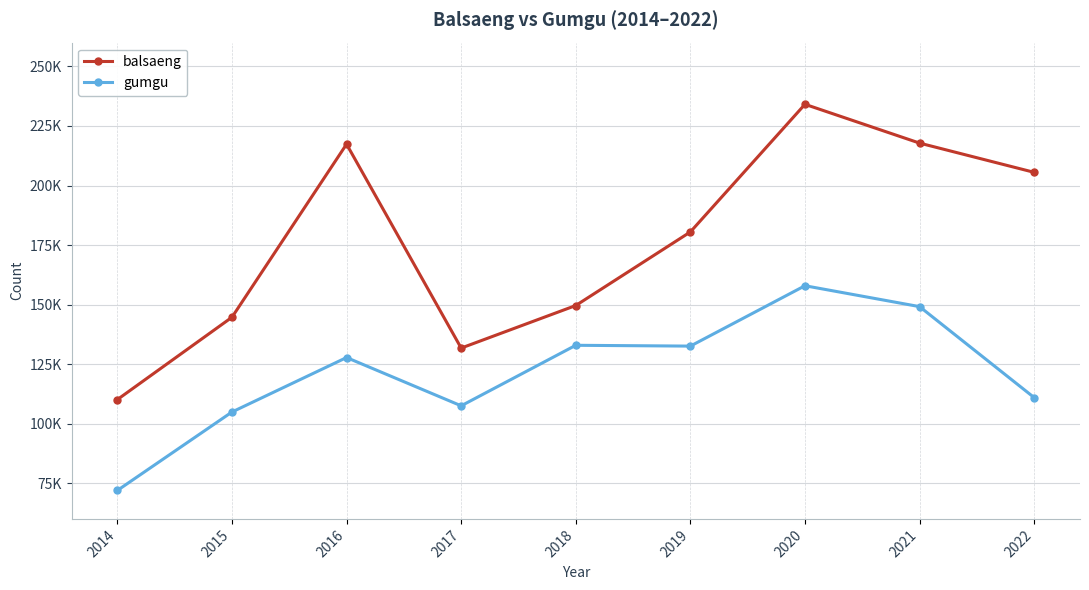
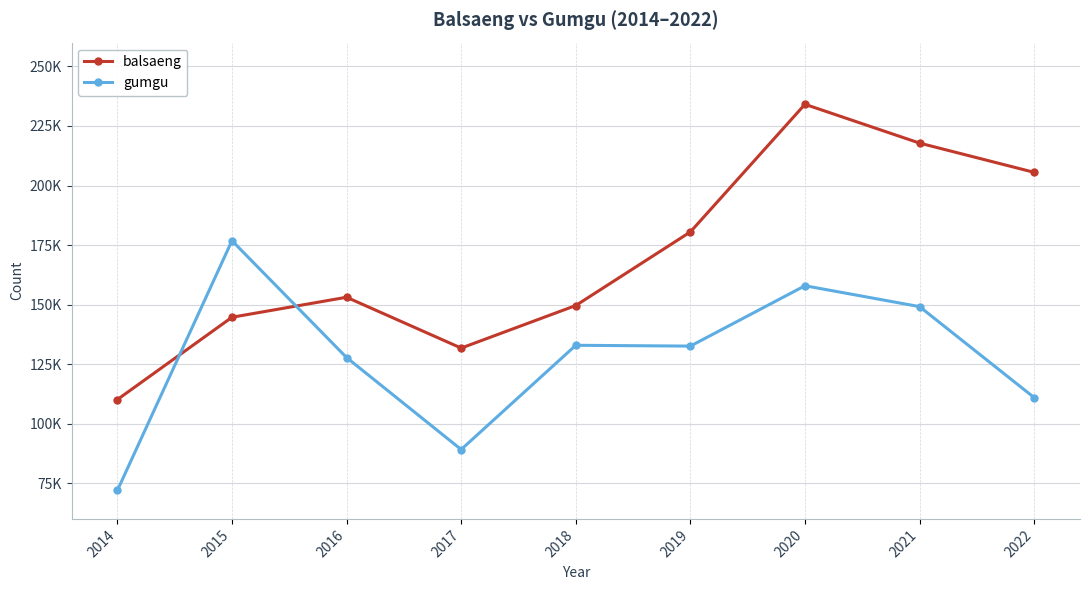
gumgu, 2015: 105000 -> 177000
balsaeng, 2016: 217000 -> 153000
gumgu, 2017: 107000 -> 89000
